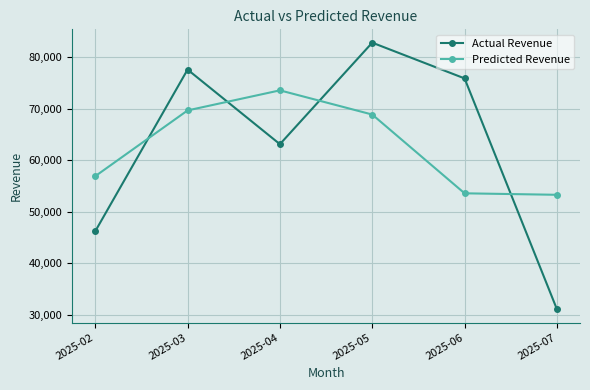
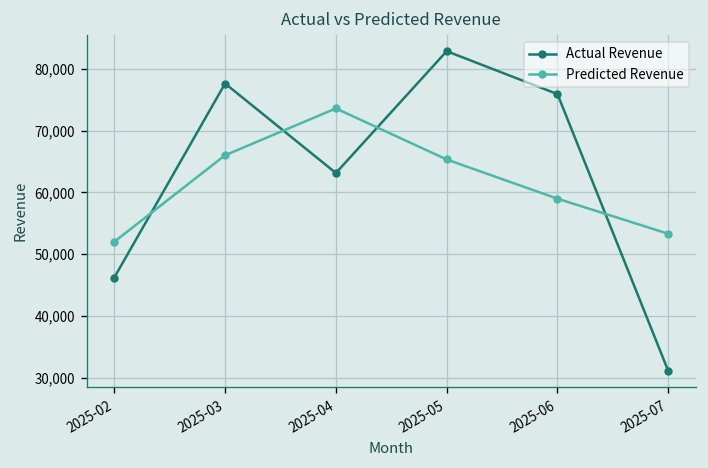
Predicted Revenue, 2025-02: 57,000 -> 52,000
Predicted Revenue, 2025-03: 70,000 -> 66,000
Predicted Revenue, 2025-05: 69,000 -> 65,000
Predicted Revenue, 2025-06: 54,000 -> 59,000
